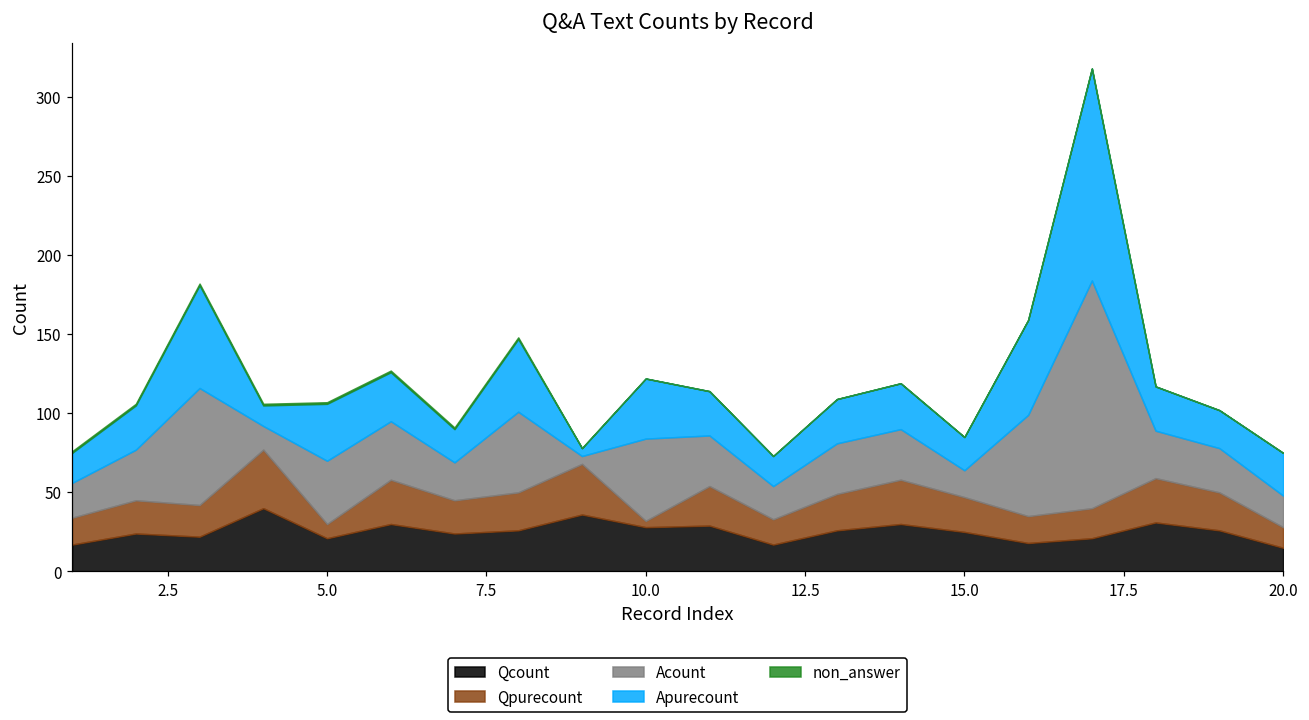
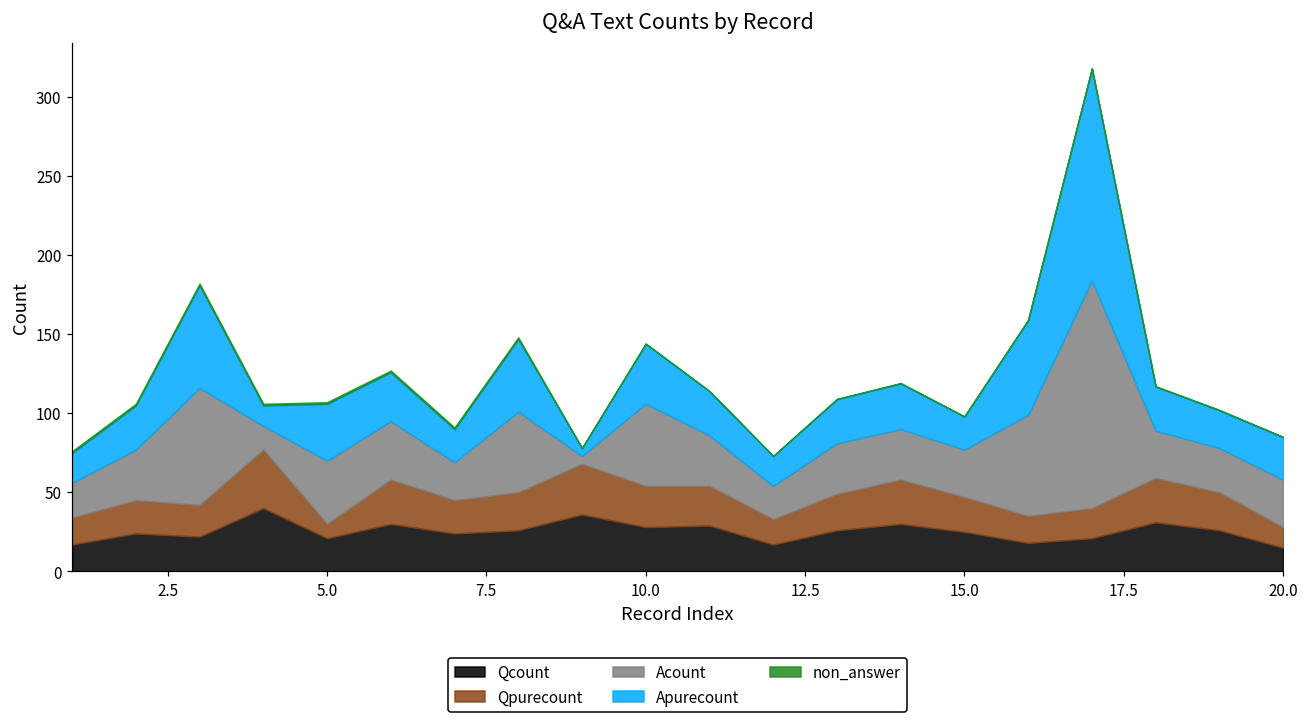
Qpurecount, 10.0: 4 -> 26
Acount, 15.0: 17 -> 30
Acount, 20.0: 20 -> 30
